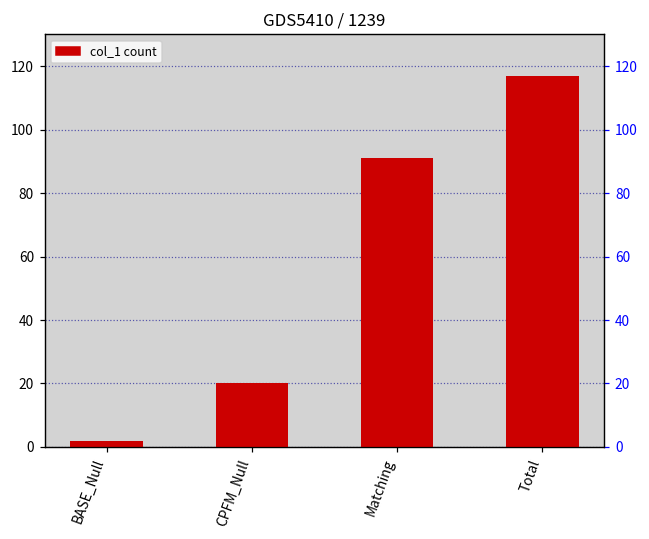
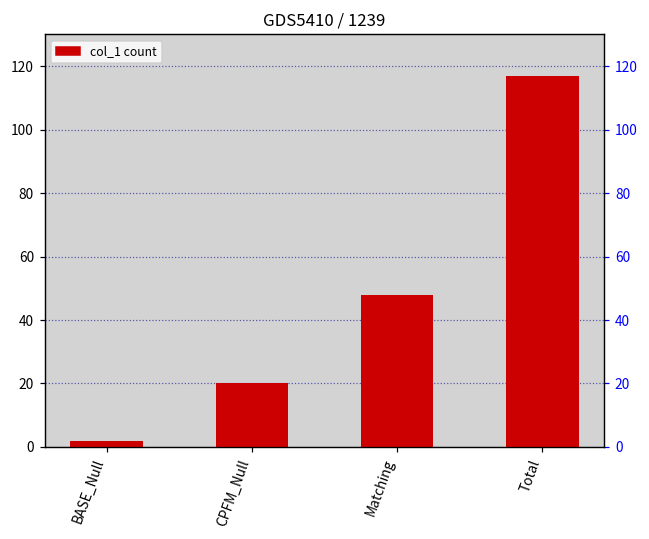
Matching: 91 -> 48
